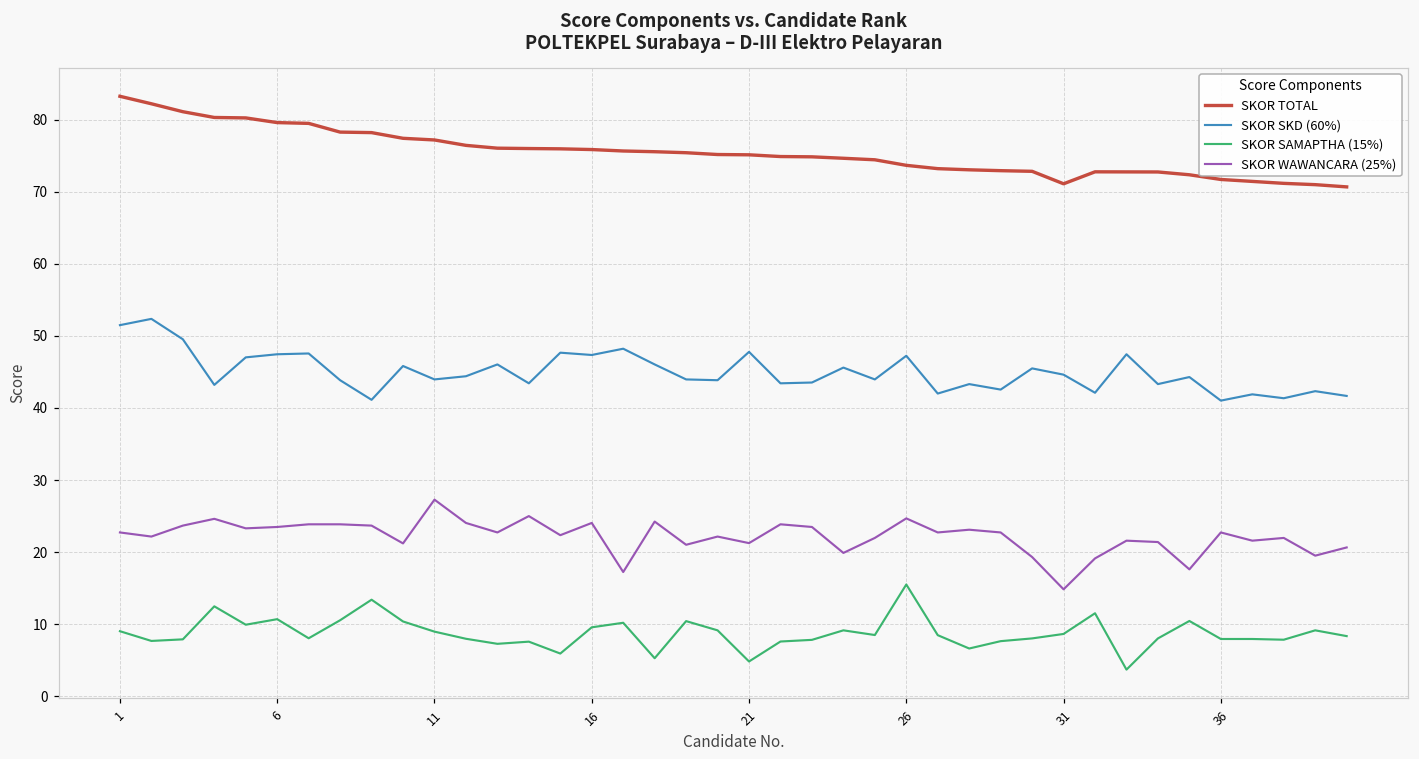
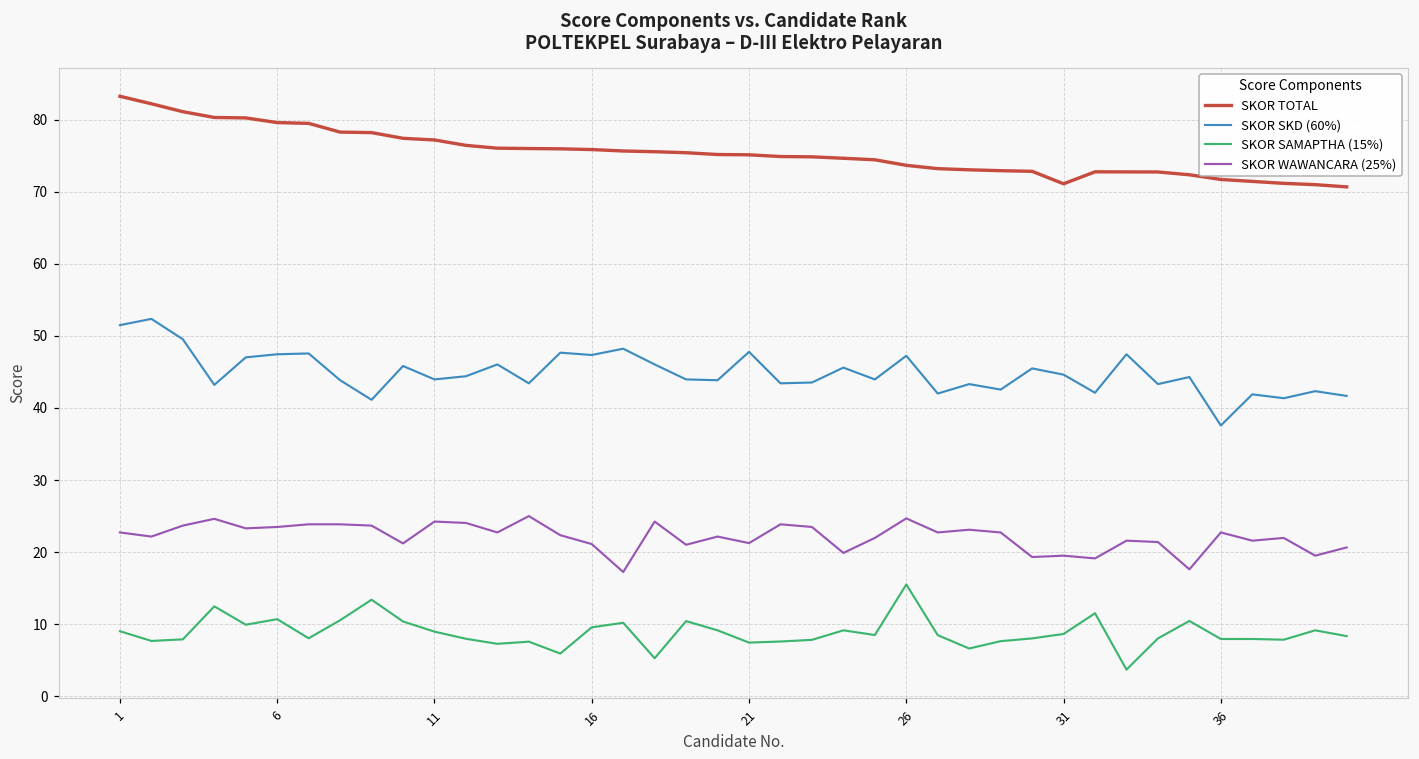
SKOR WAWANCARA (25%), 11: 27 -> 24
SKOR WAWANCARA (25%), 16: 24 -> 21
SKOR SAMAPTHA (15%), 21: 5 -> 7
SKOR WAWANCARA (25%), 31: 15 -> 20
SKOR SKD (60%), 36: 41 -> 38
